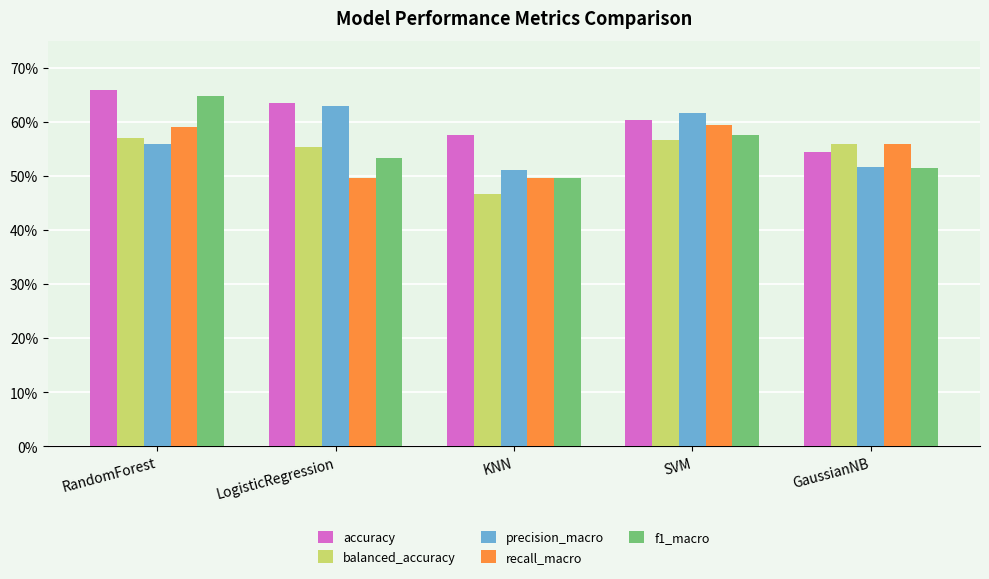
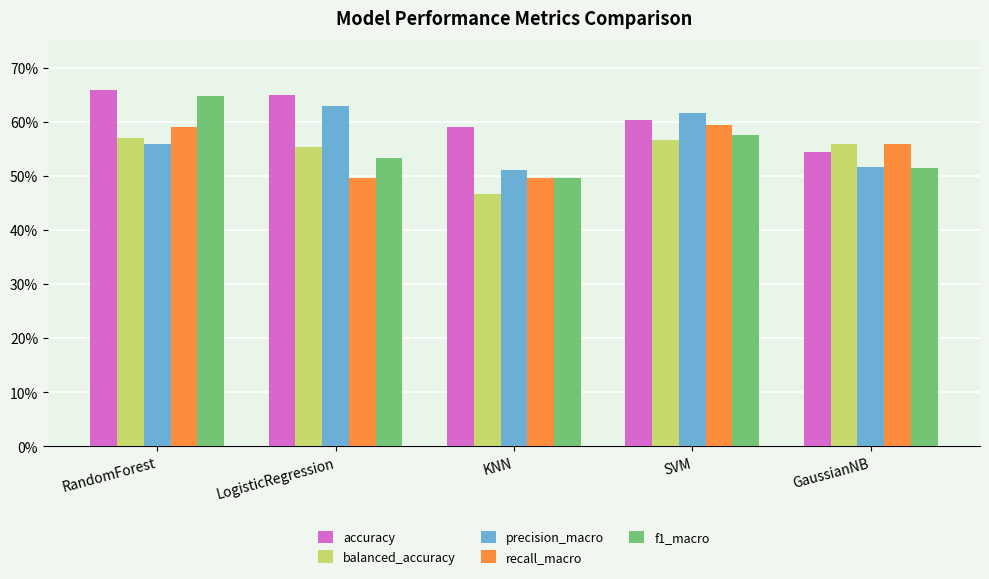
accuracy, LogisticRegression: 63% -> 65%
accuracy, KNN: 57% -> 59%
